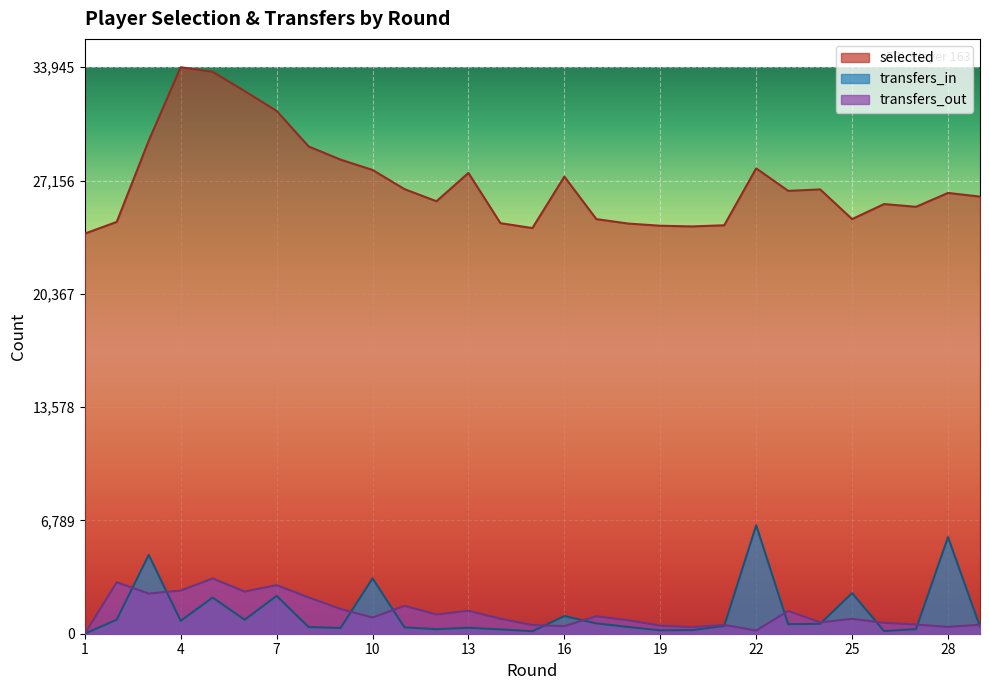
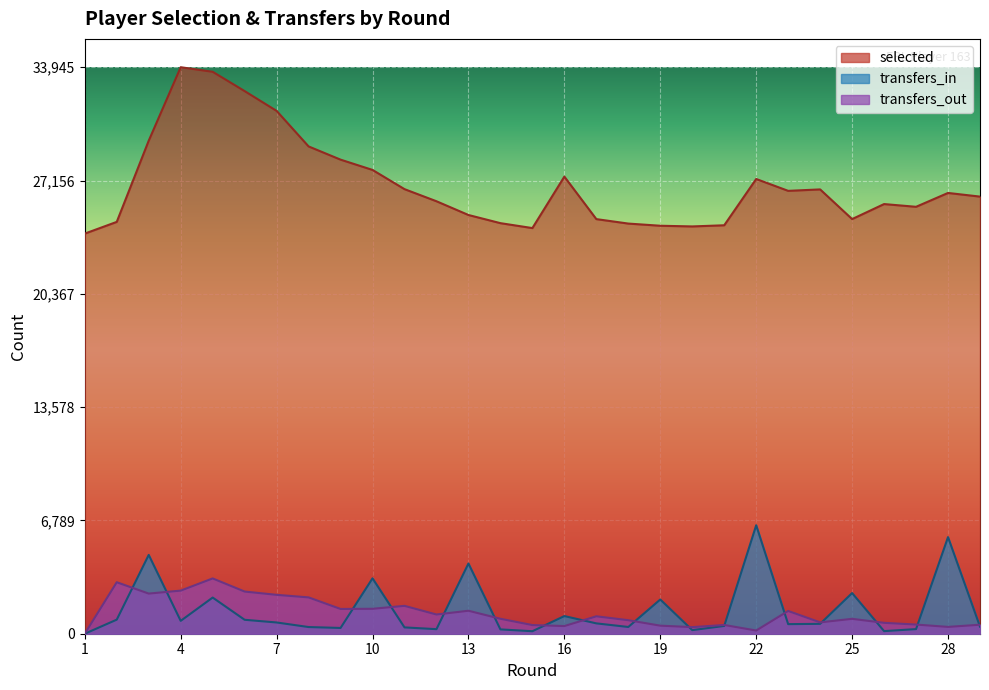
transfers_in, 7: 2,300 -> 700
transfers_out, 7: 2,900 -> 2,300
transfers_out, 10: 1,000 -> 1,500
selected, 13: 27,600 -> 25,100
transfers_in, 13: 400 -> 4,200
transfers_in, 19: 200 -> 2,100
selected, 22: 27,900 -> 27,200
